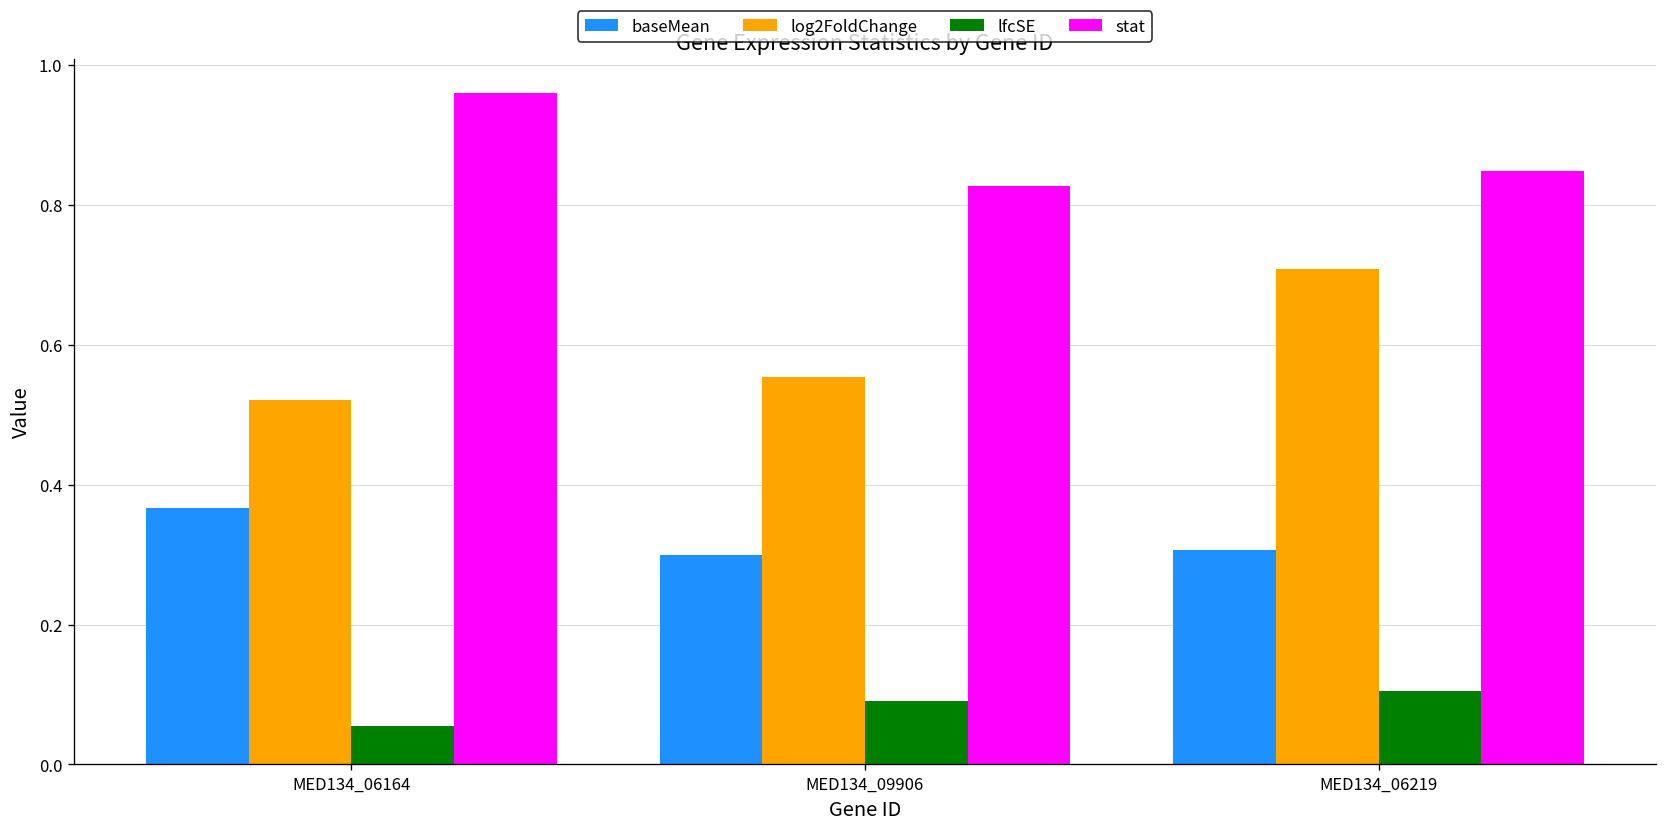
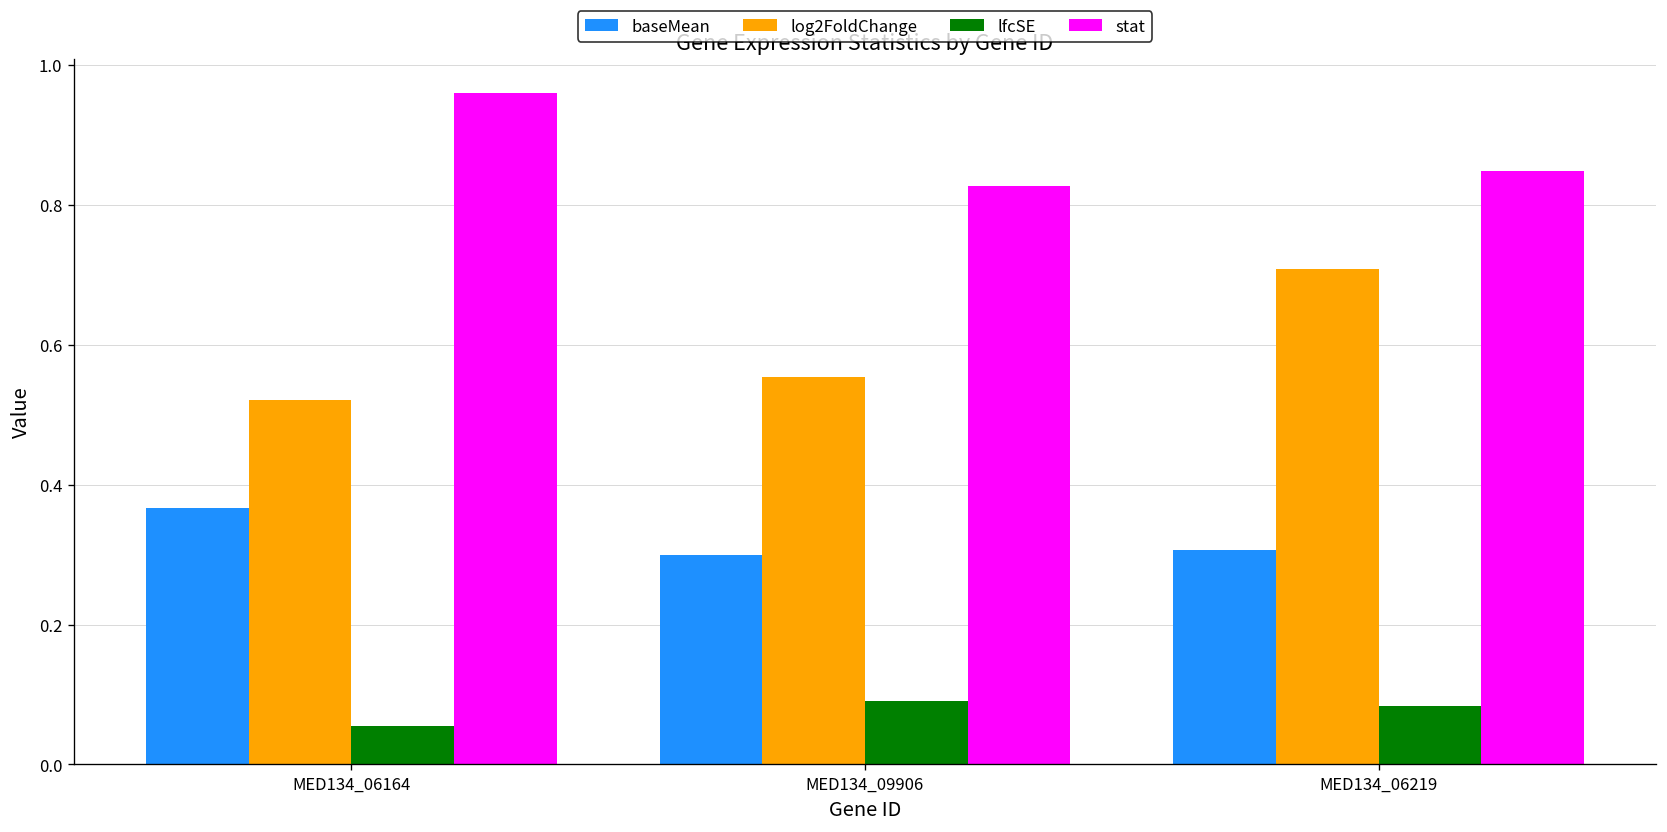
lfcSE, MED134_06219: 0.11 -> 0.08
